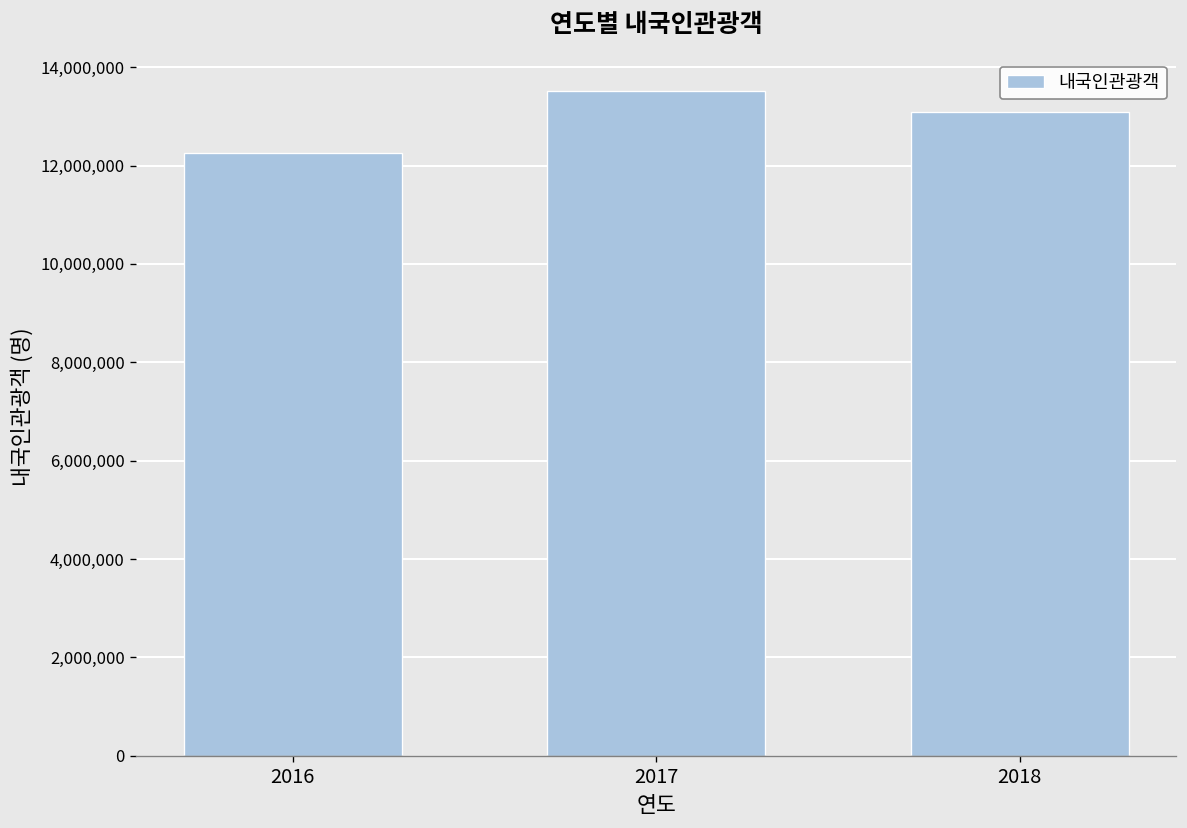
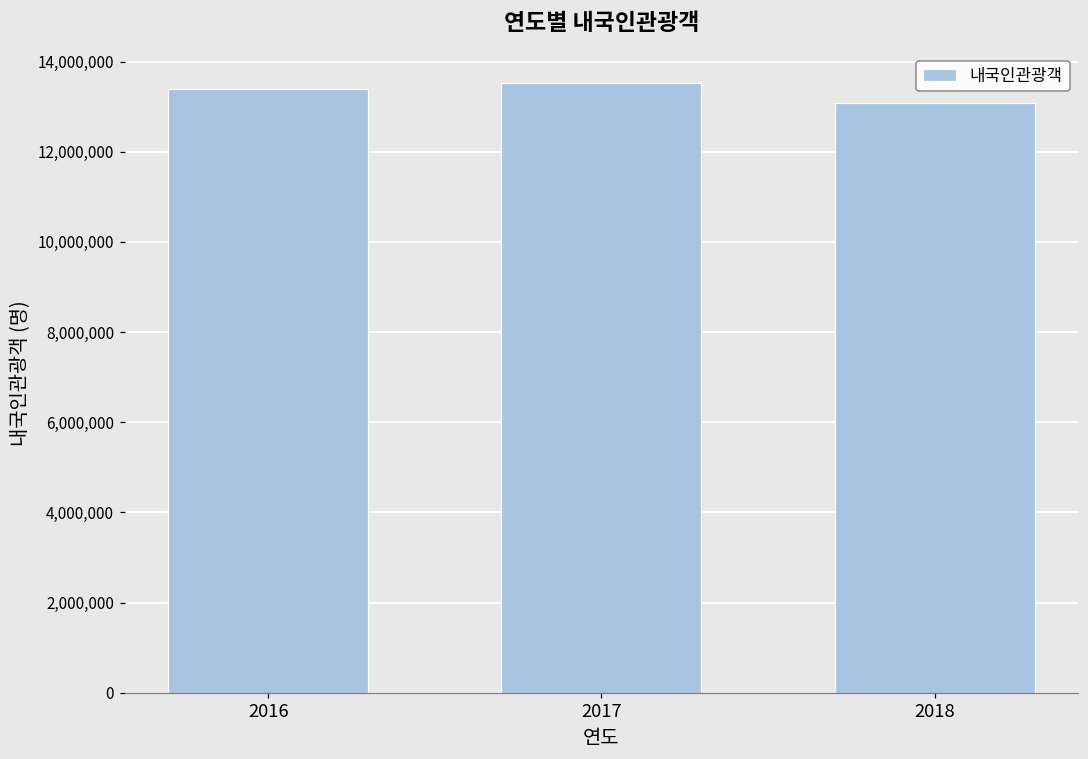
2016: 12,300,000 -> 13,400,000
